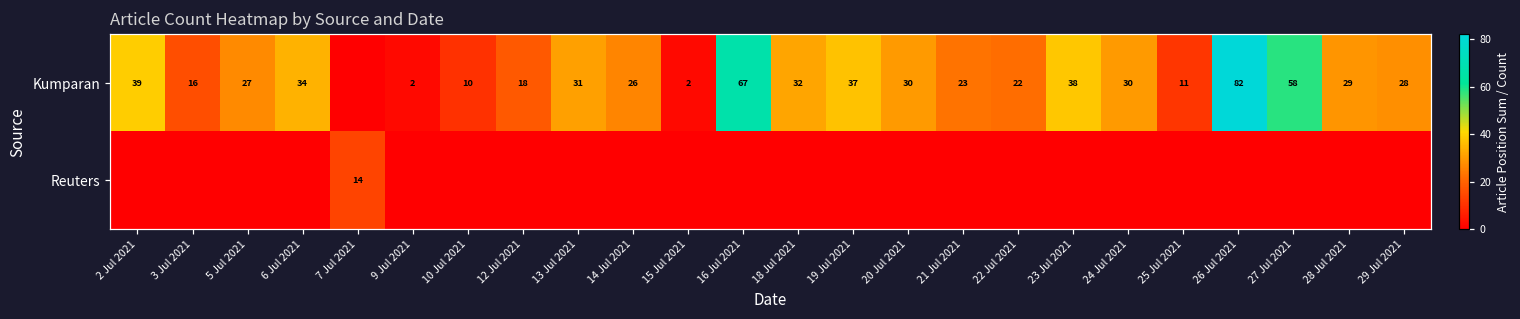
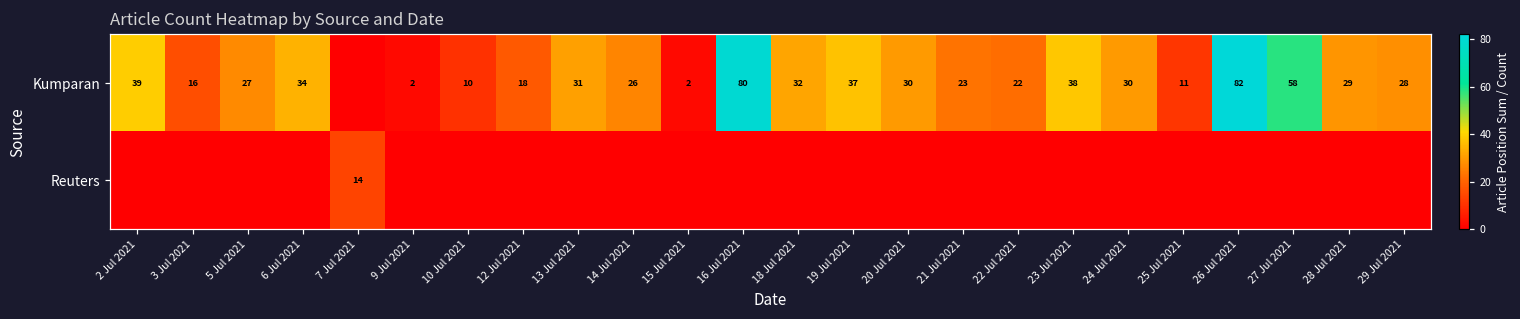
Kumparan, 16 Jul 2021: 67 -> 80
